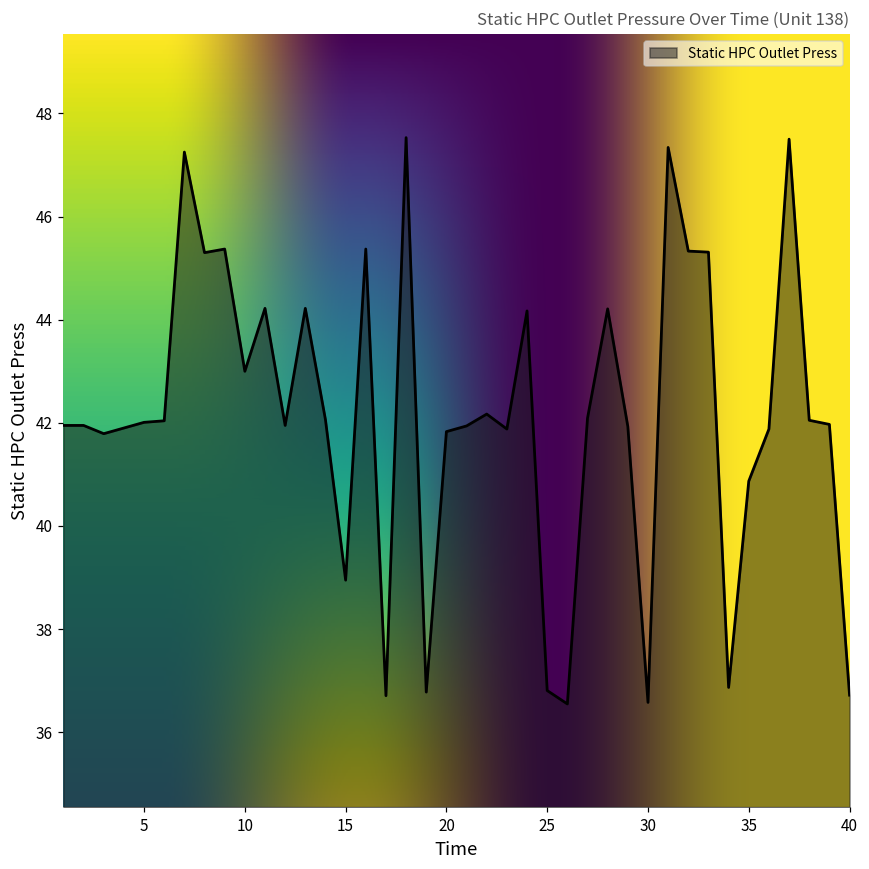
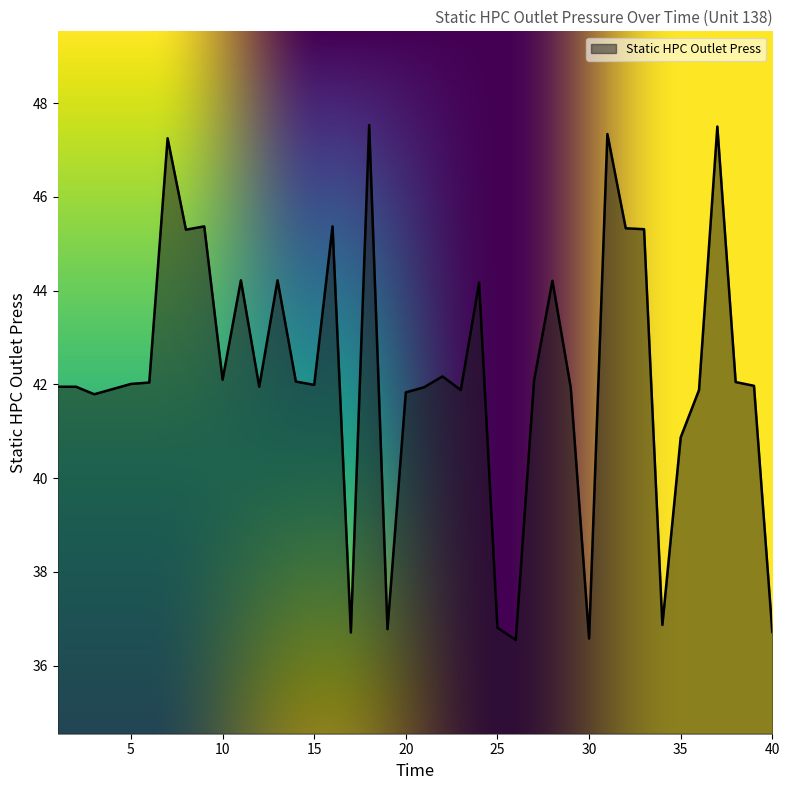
10: 43.0 -> 42.1
15: 39.0 -> 42.0
